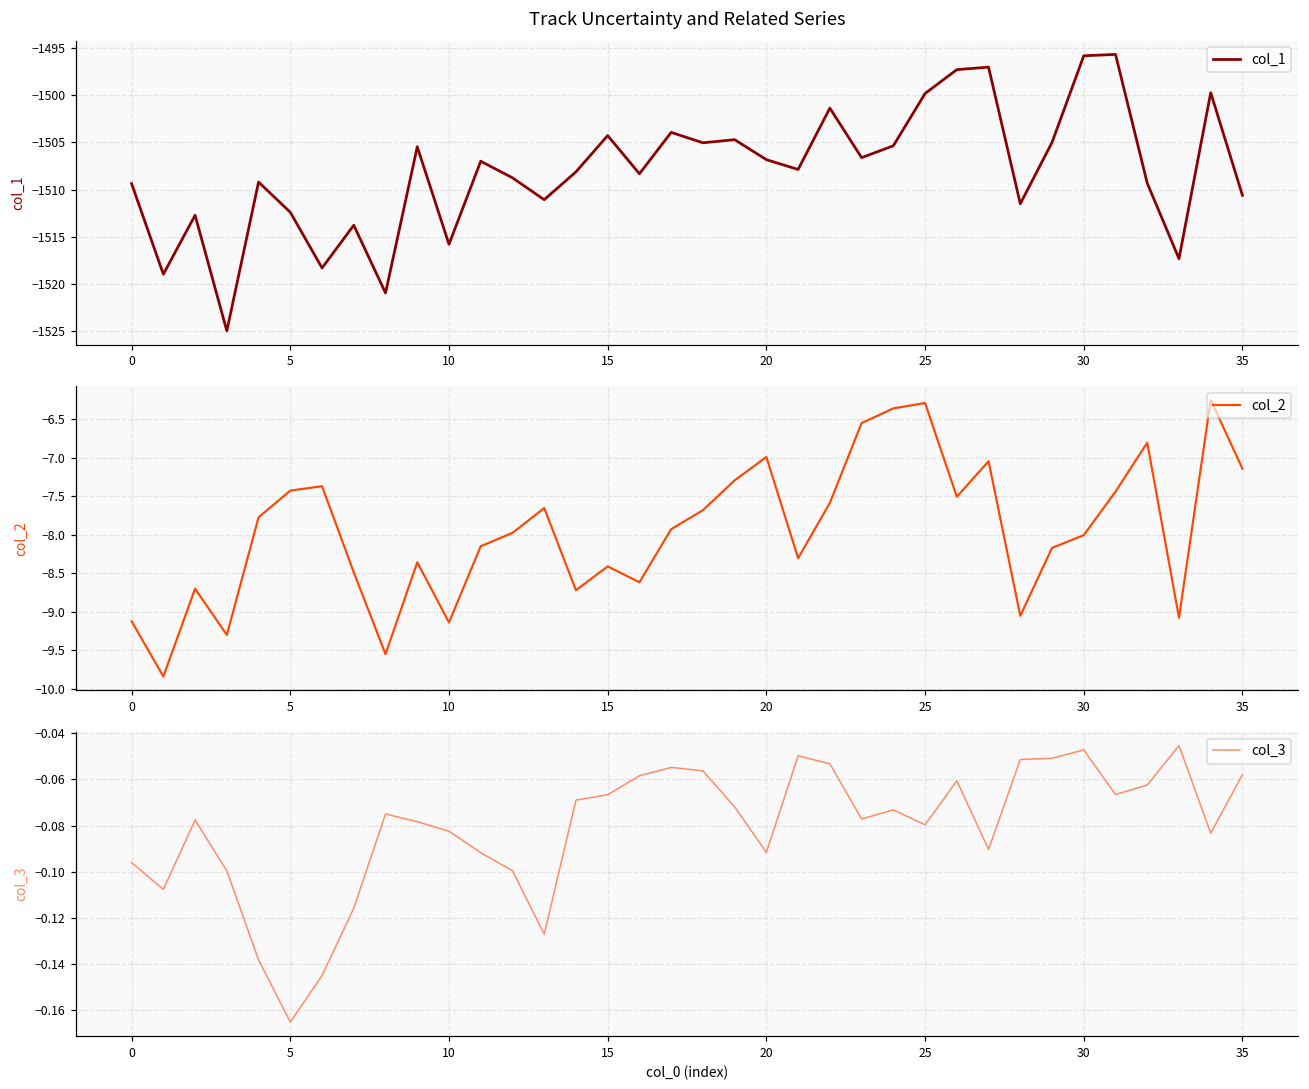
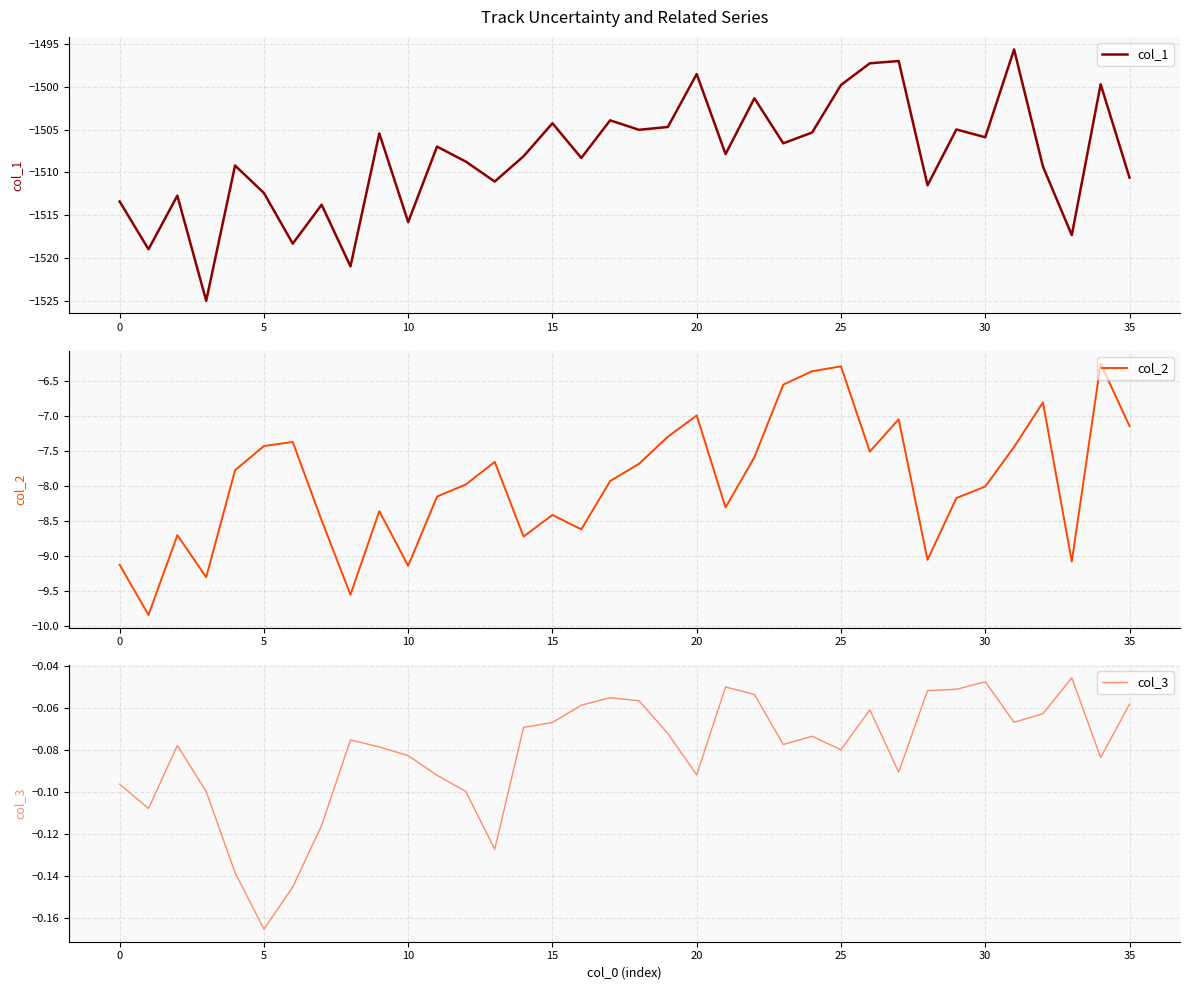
Track Uncertainty and Related Series, 0: -1509 -> -1513
Track Uncertainty and Related Series, 20: -1507 -> -1499
Track Uncertainty and Related Series, 30: -1496 -> -1506
